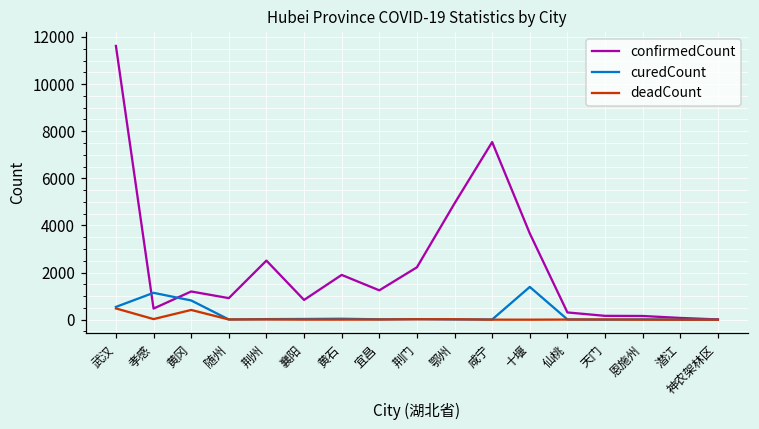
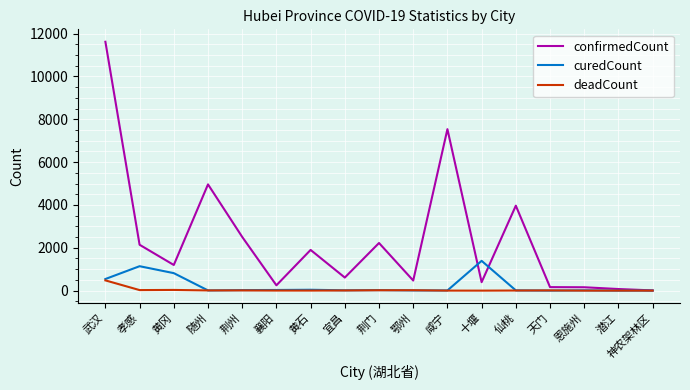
confirmedCount, 孝感: 500 -> 2100
deadCount, 黄冈: 400 -> 0
confirmedCount, 随州: 900 -> 5000
confirmedCount, 襄阳: 800 -> 200
confirmedCount, 宜昌: 1200 -> 600
confirmedCount, 鄂州: 4900 -> 500
confirmedCount, 十堰: 3700 -> 400
confirmedCount, 仙桃: 300 -> 4000
